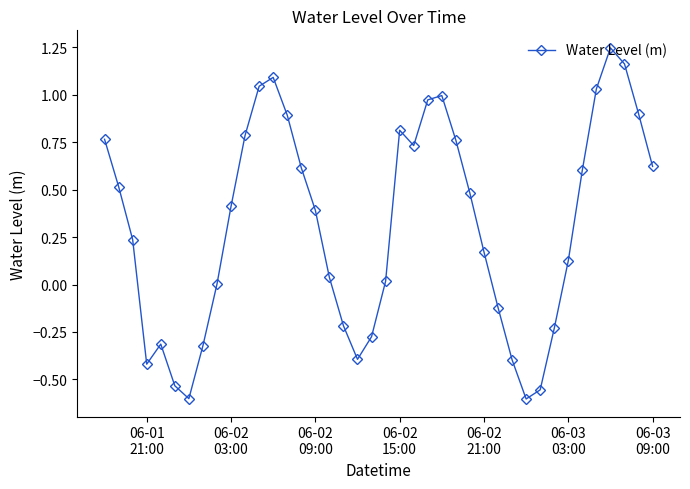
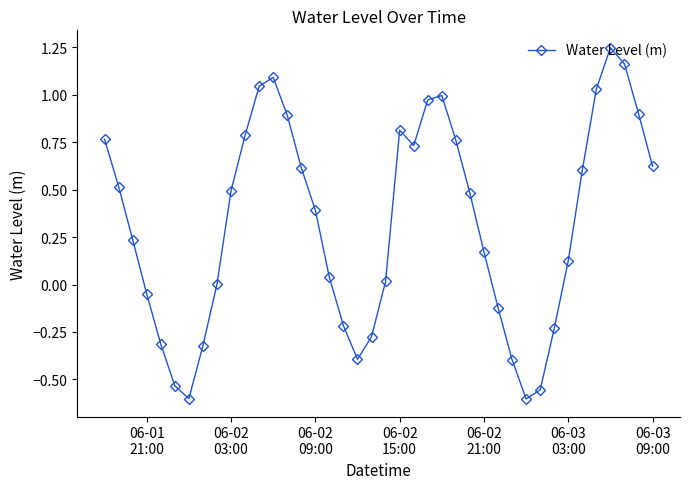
06-01 21:00: -0.42 -> -0.05
06-02 03:00: 0.41 -> 0.49
